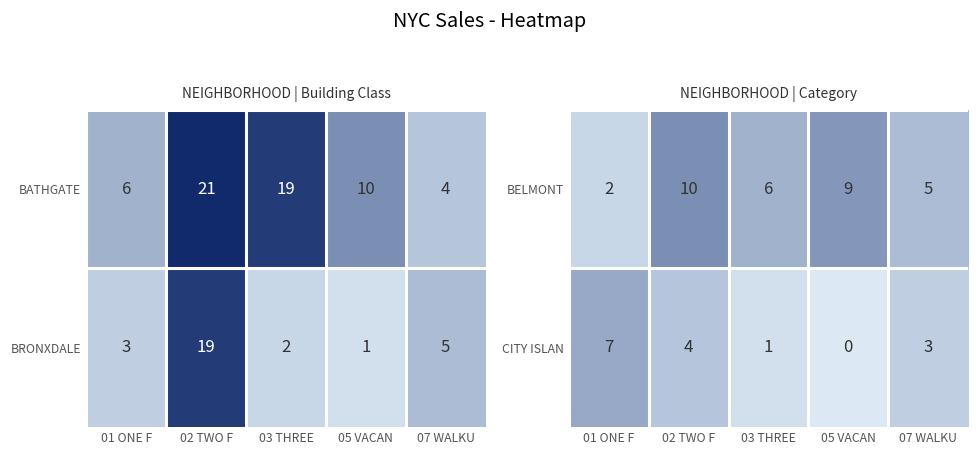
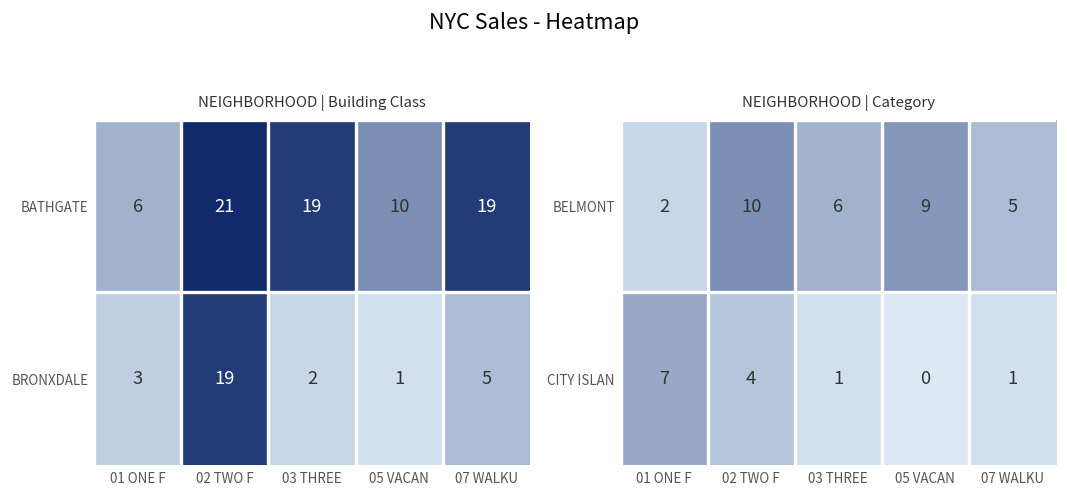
NEIGHBORHOOD | Building Class, BATHGATE, 07 WALKU: 4 -> 19
NEIGHBORHOOD | Category, CITY ISLAN, 07 WALKU: 3 -> 1
